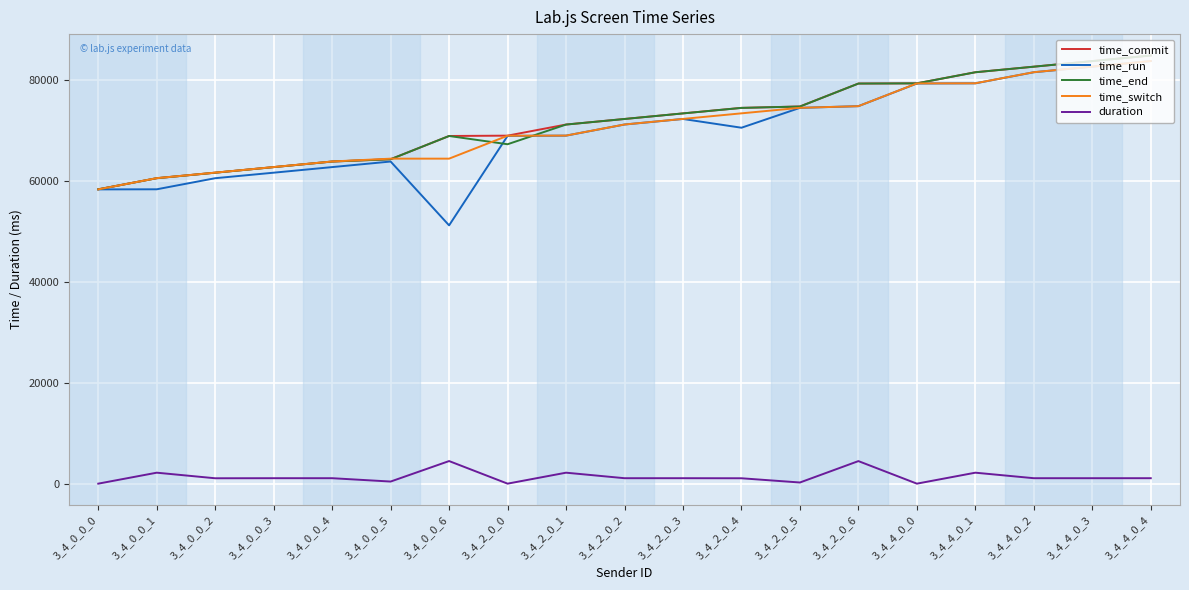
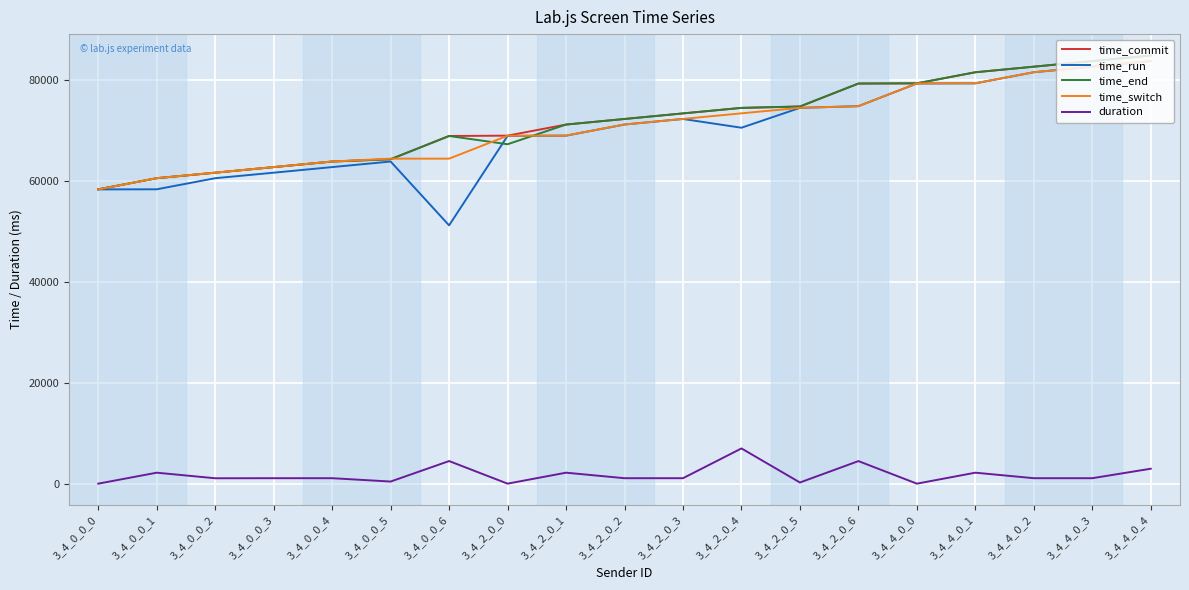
duration, 3_4_2_0_4: 1000 -> 7000
duration, 3_4_4_0_4: 1000 -> 3000
